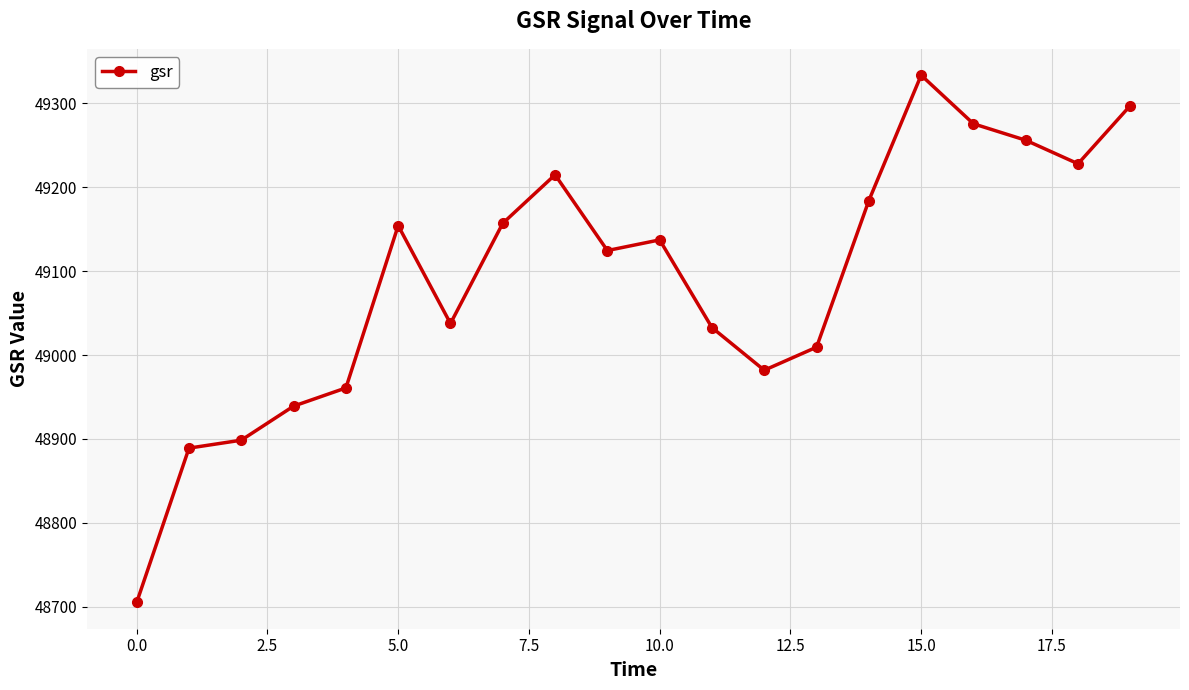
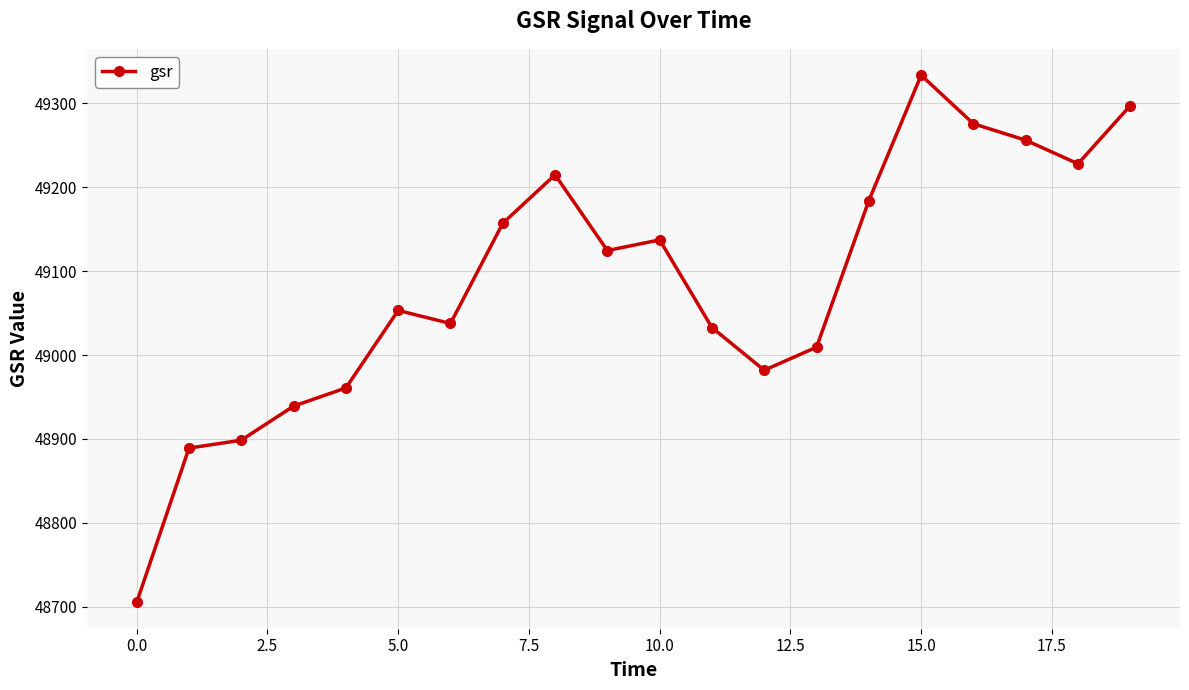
5.0: 49150 -> 49050
